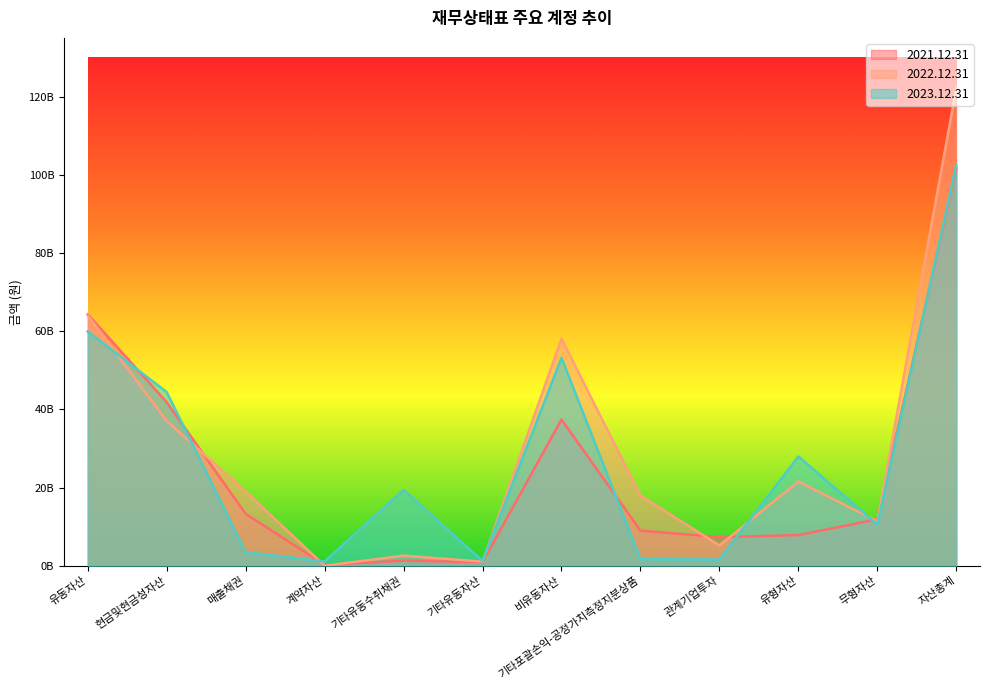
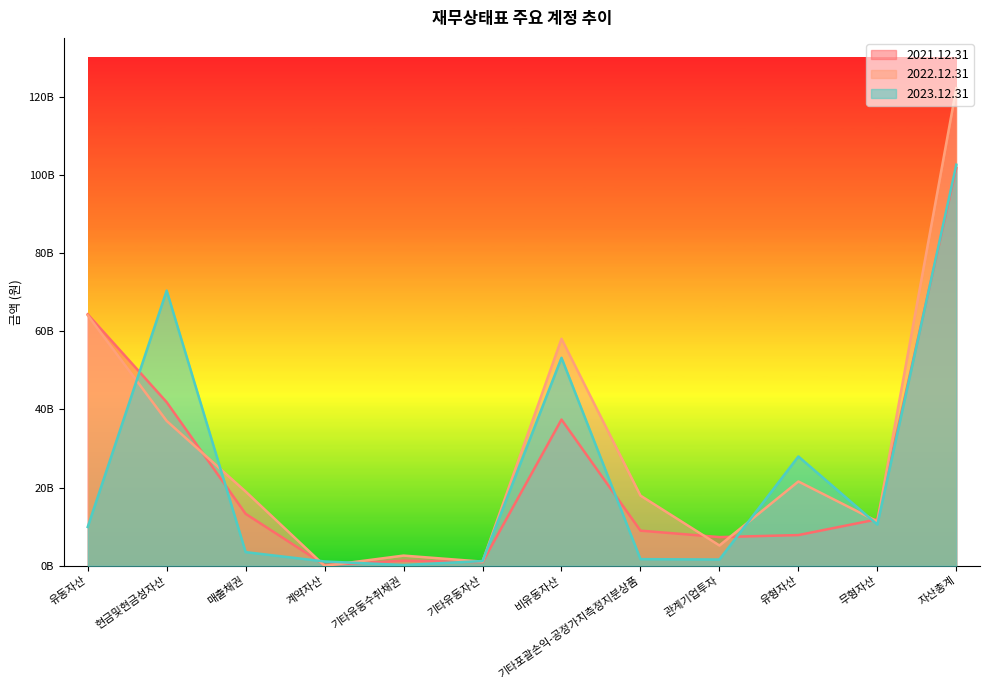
2023.12.31, 유동자산: 60000000000 -> 10000000000
2023.12.31, 현금및현금성자산: 44000000000 -> 70000000000
2023.12.31, 기타유동수취채권: 19000000000 -> 0
